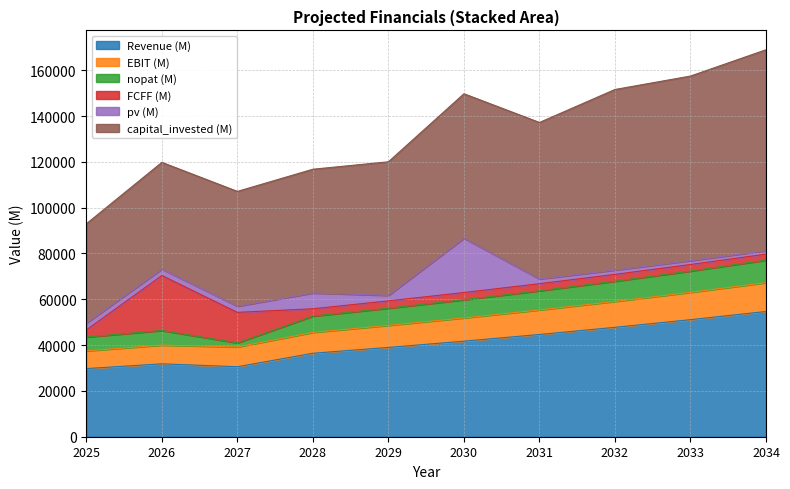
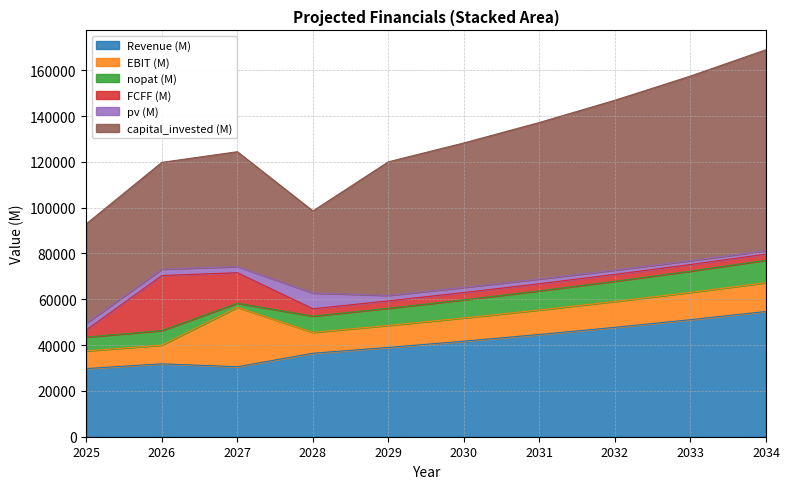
EBIT (M), 2027: 9000 -> 26000
capital_invested (M), 2028: 54000 -> 36000
pv (M), 2030: 24000 -> 2000
capital_invested (M), 2032: 79000 -> 74000
